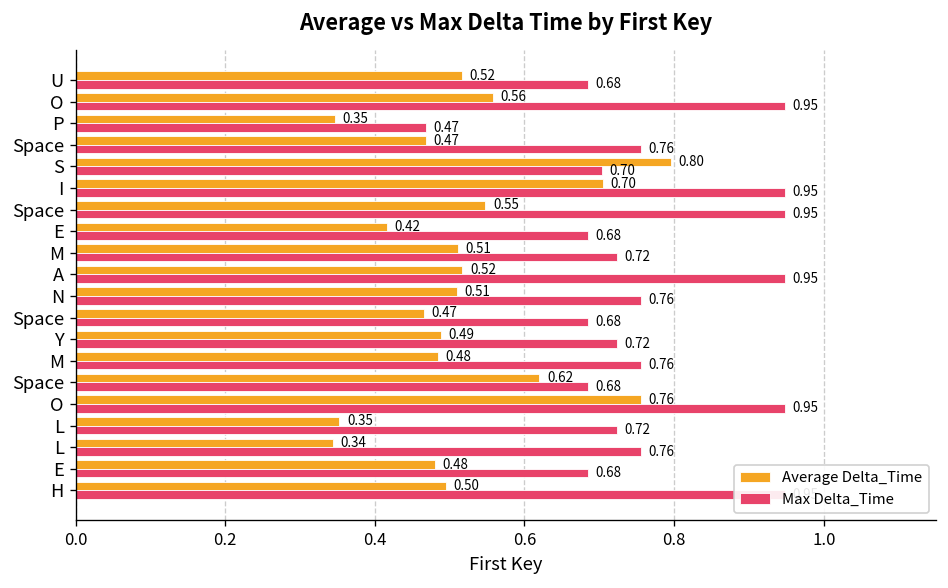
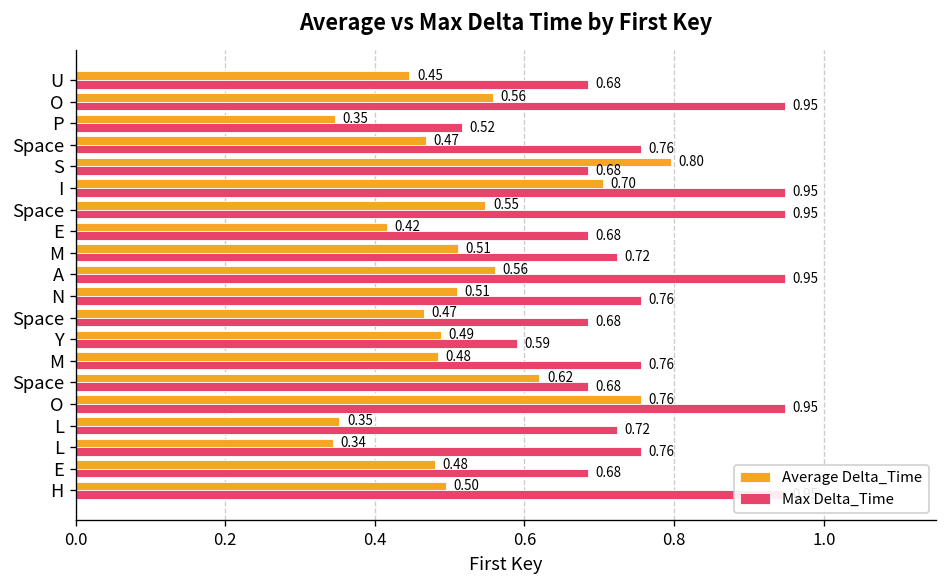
Average Delta_Time, U: 0.52 -> 0.45
Max Delta_Time, P: 0.47 -> 0.52
Max Delta_Time, S: 0.70 -> 0.68
Average Delta_Time, A: 0.52 -> 0.56
Max Delta_Time, Y: 0.72 -> 0.59
